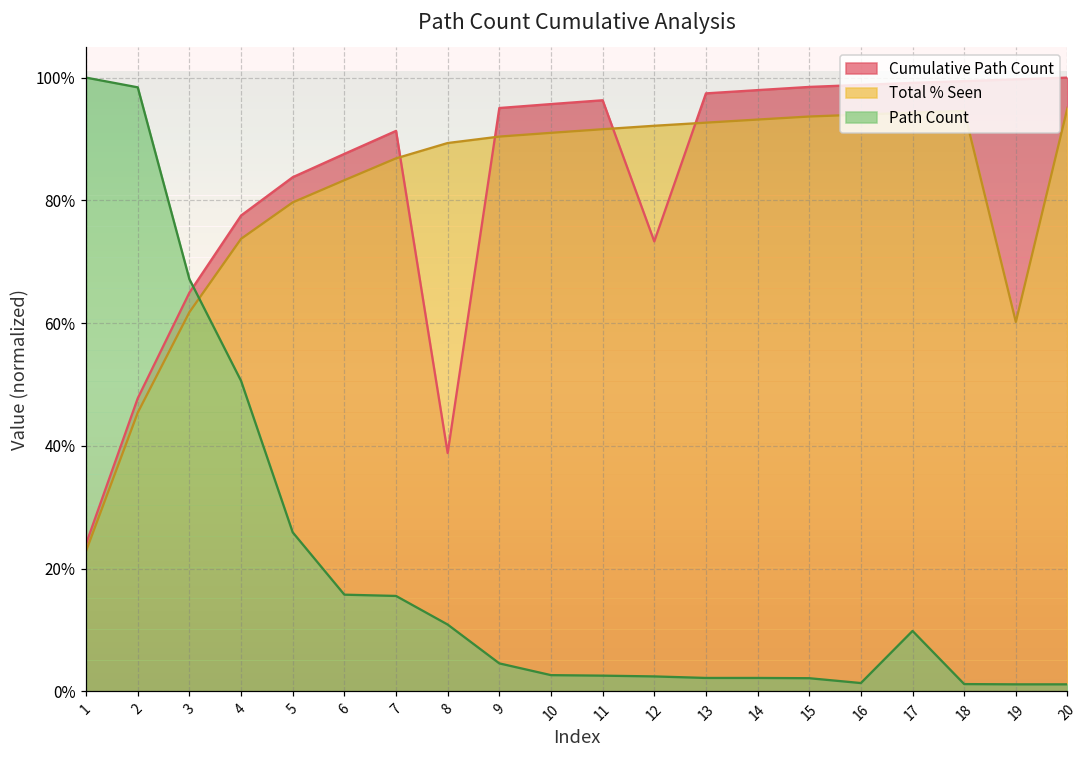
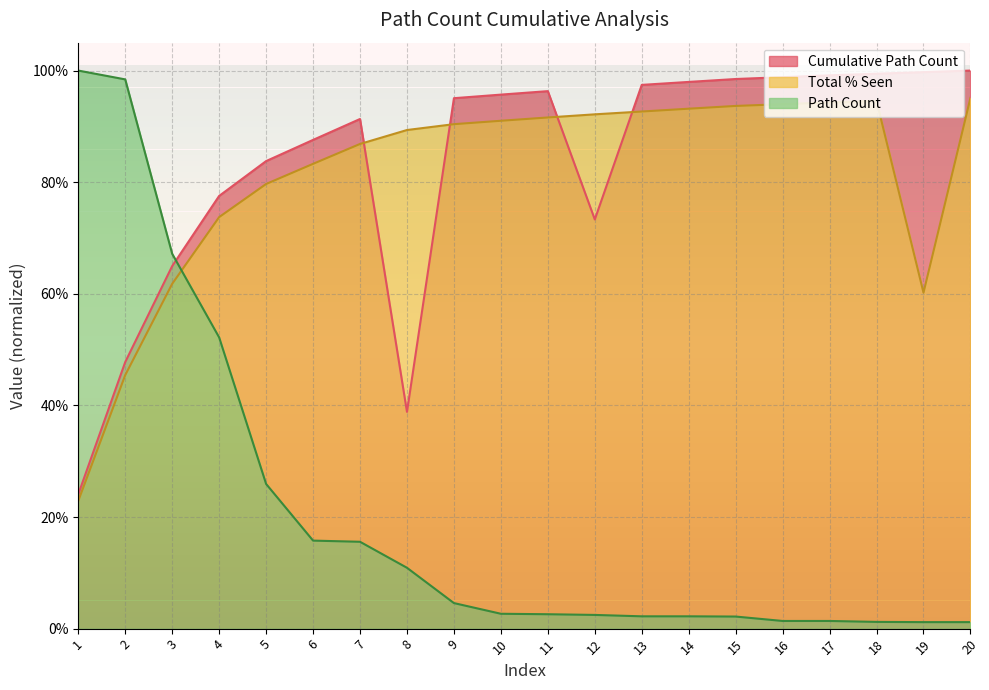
Path Count, 4: 51% -> 52%
Path Count, 17: 10% -> 1%
